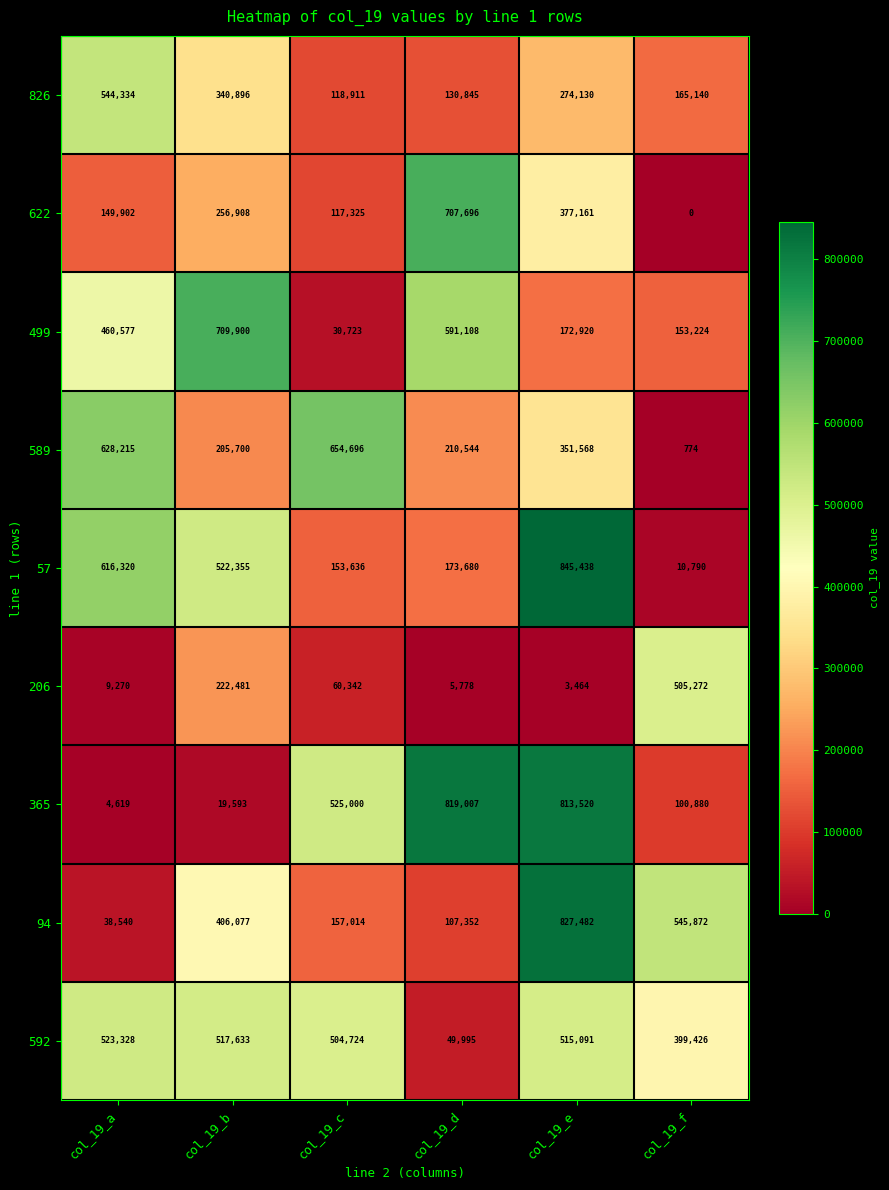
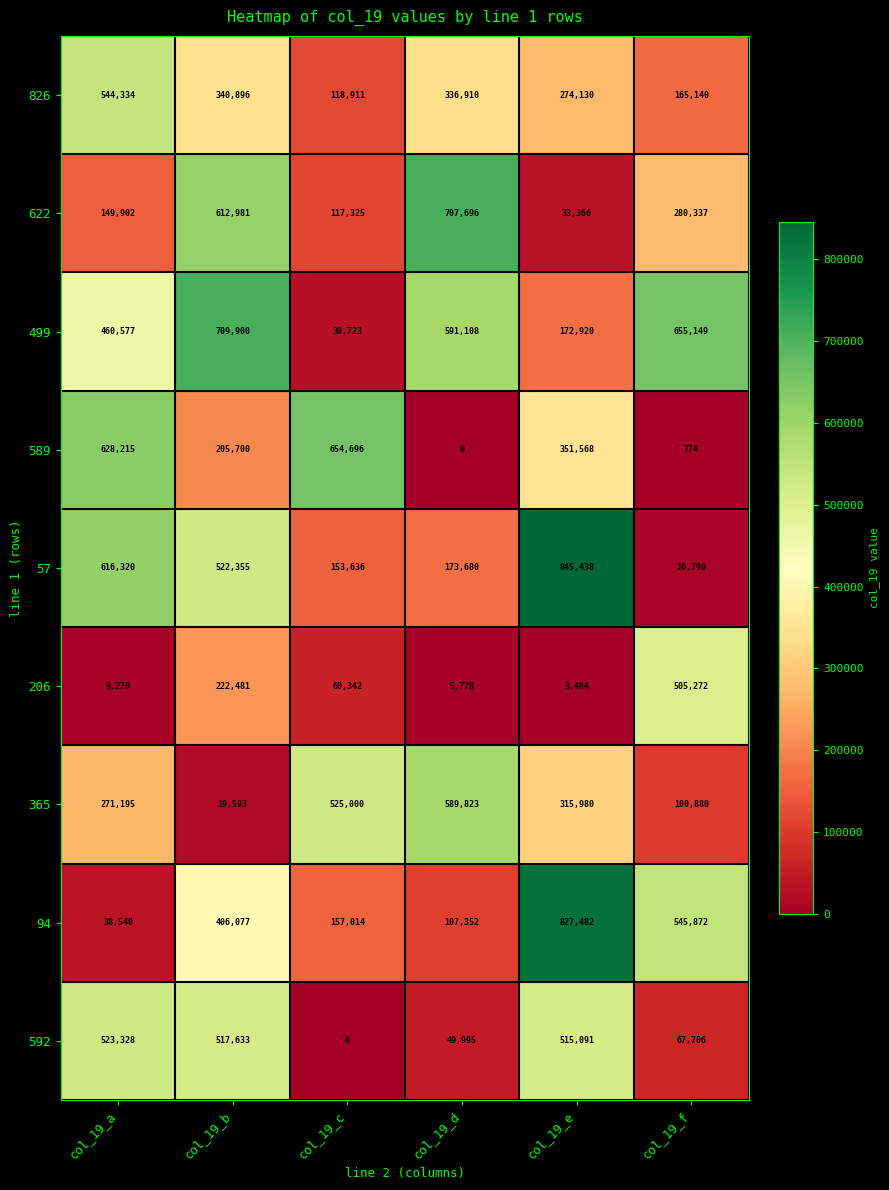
826, col_19_d: 130,845 -> 336,910
622, col_19_b: 256,908 -> 612,981
622, col_19_e: 377,161 -> 33,366
622, col_19_f: 0 -> 280,337
499, col_19_f: 153,224 -> 655,149
589, col_19_d: 210,544 -> 0
365, col_19_a: 4,619 -> 271,195
365, col_19_d: 819,007 -> 589,823
365, col_19_e: 813,520 -> 315,980
592, col_19_c: 504,724 -> 0
592, col_19_f: 399,426 -> 67,706
